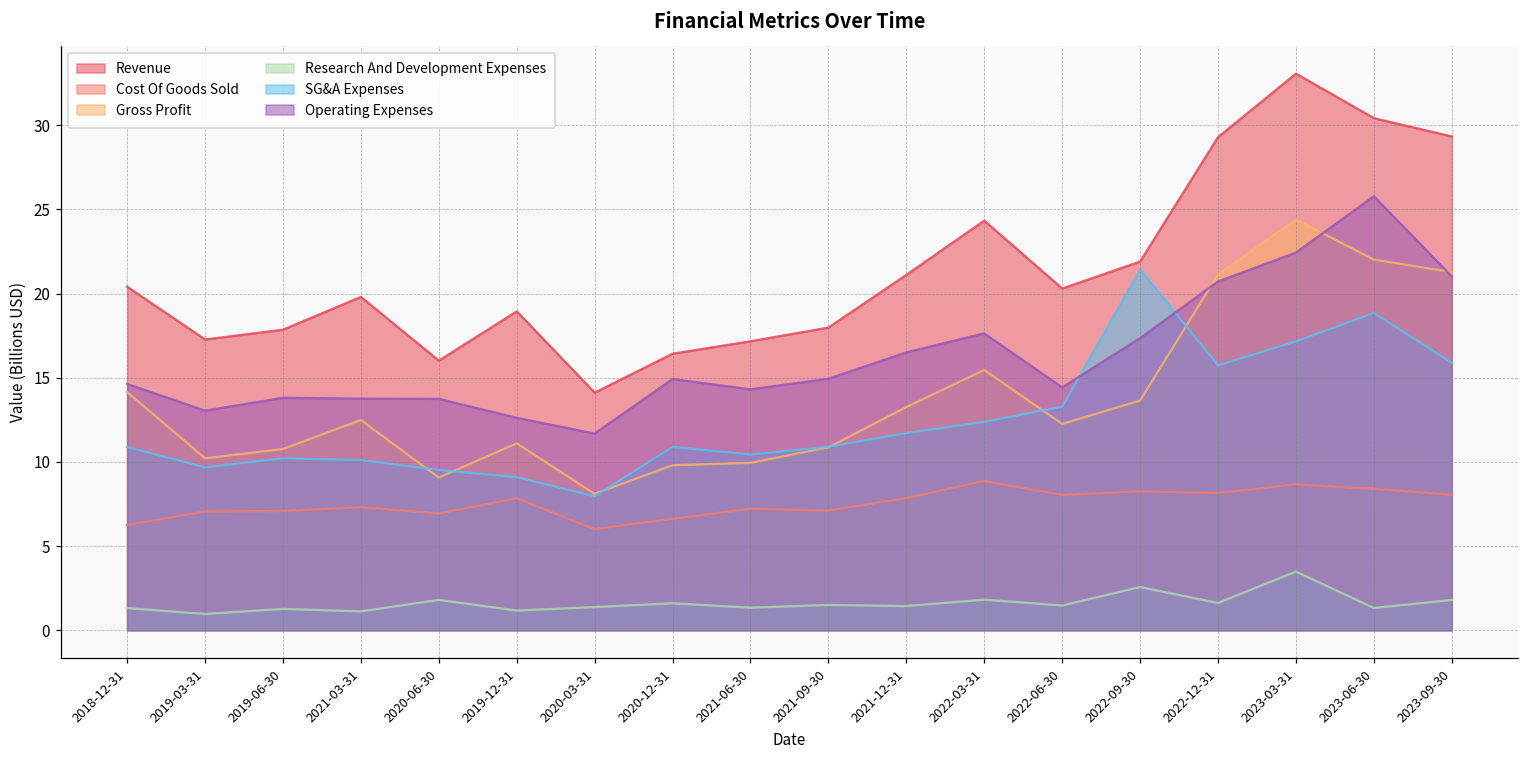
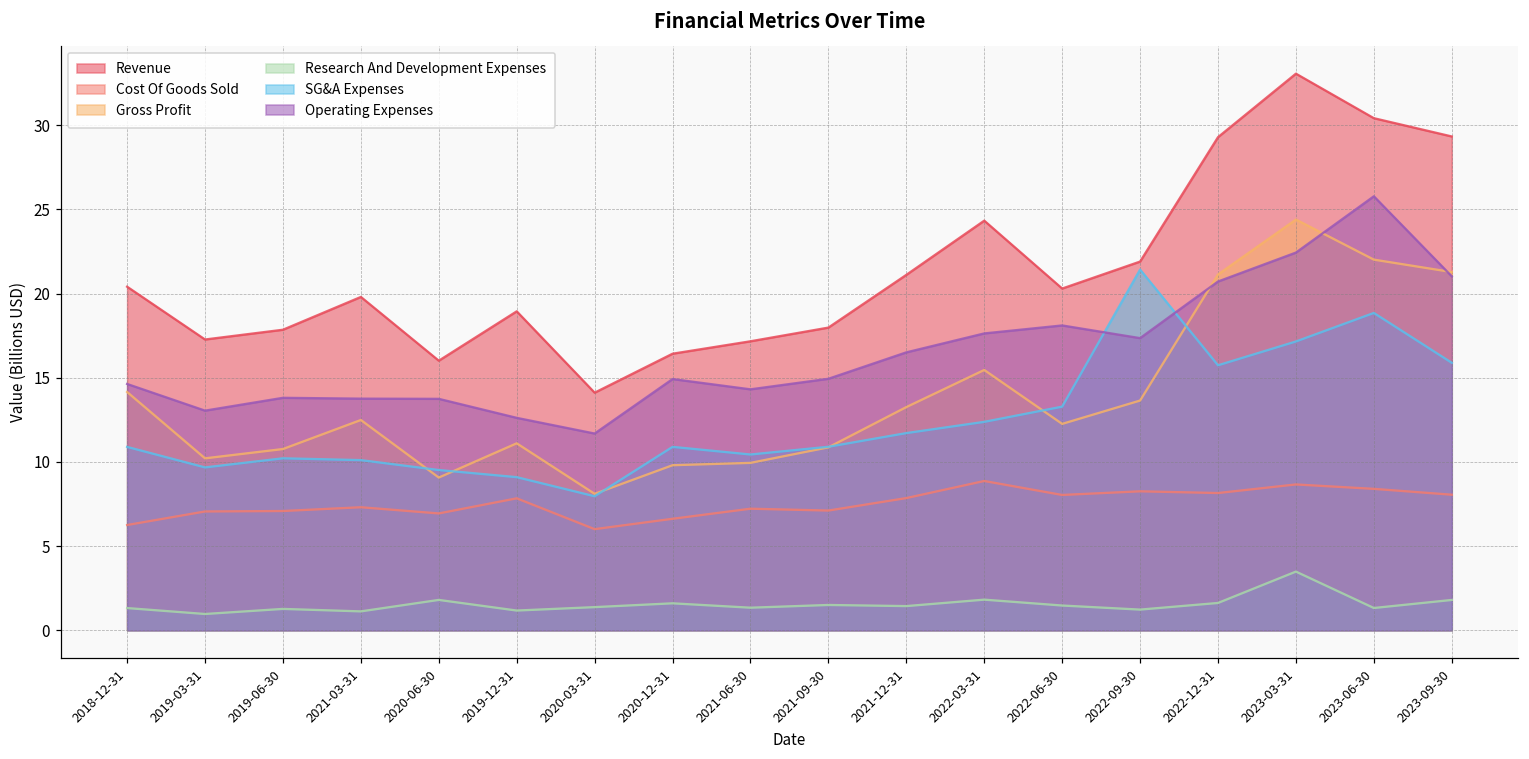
Operating Expenses, 2022-06-30: 14.4 -> 18.1
Research And Development Expenses, 2022-09-30: 2.6 -> 1.2
